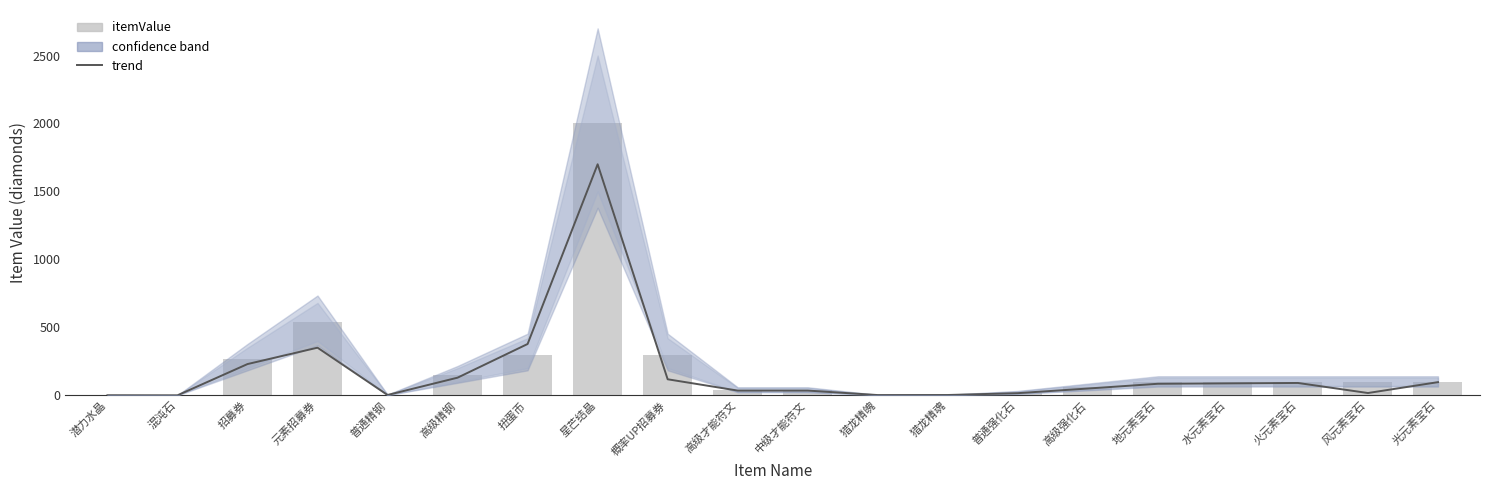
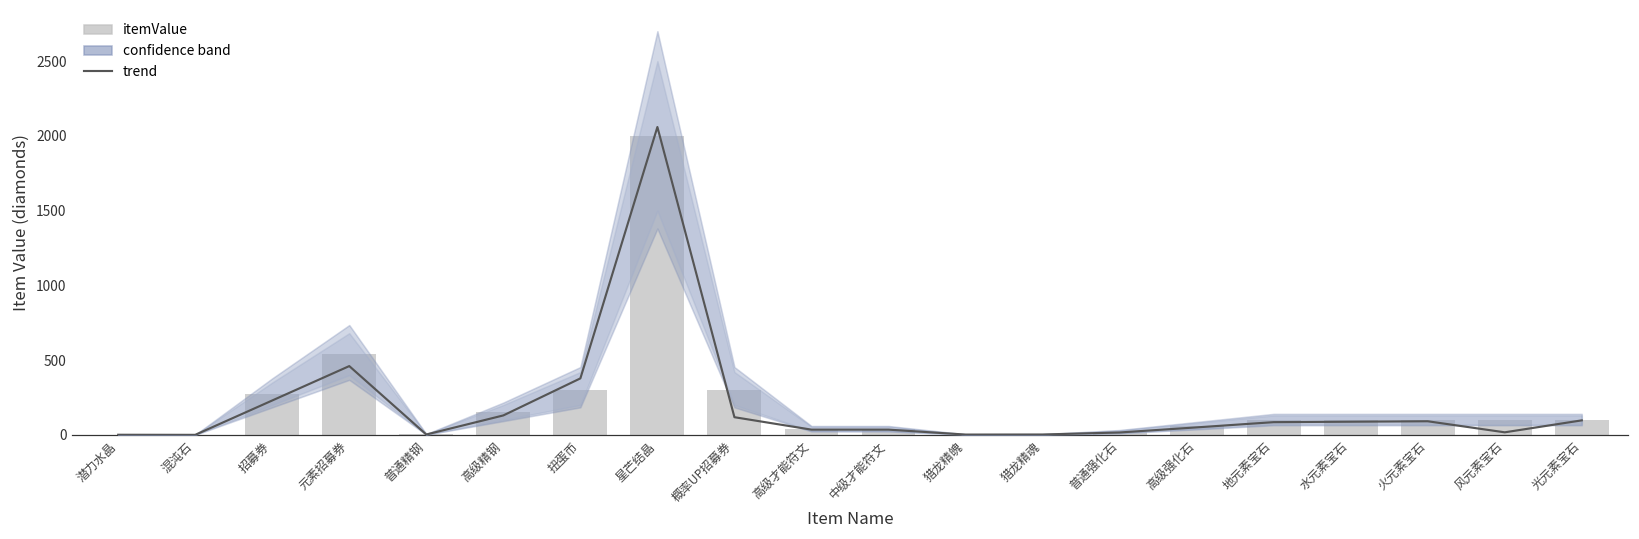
trend, 元素招募券: 350 -> 460
trend, 星芒结晶: 1700 -> 2060
